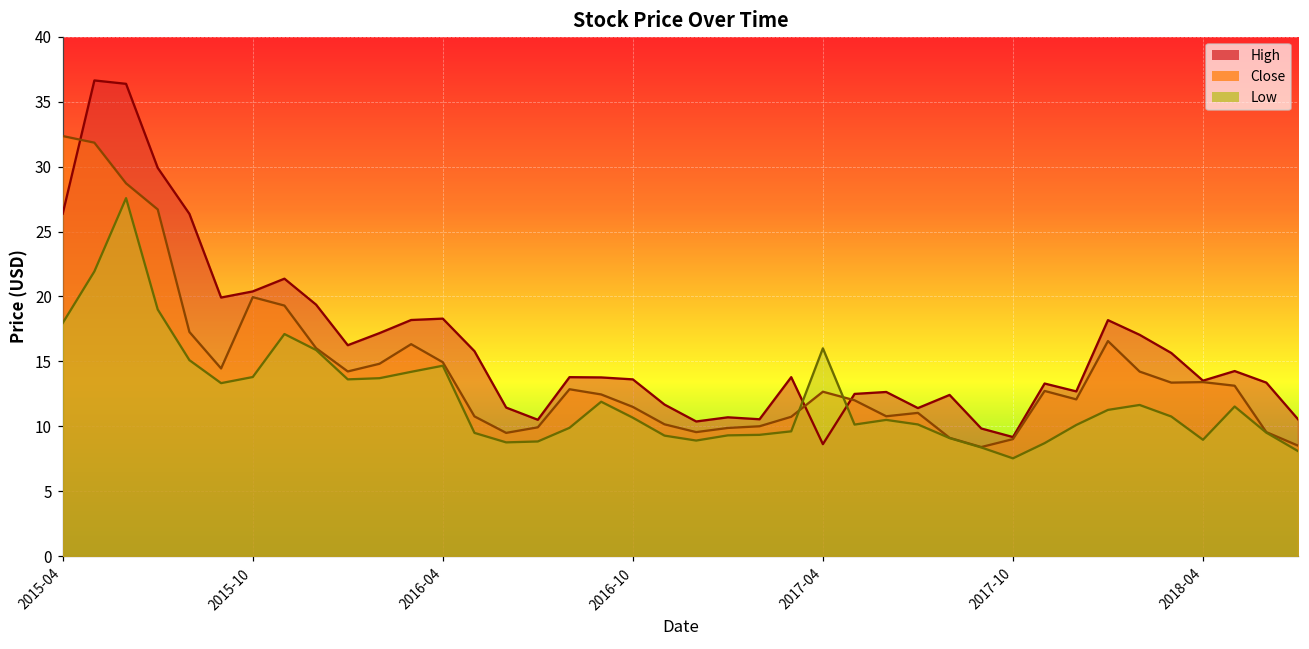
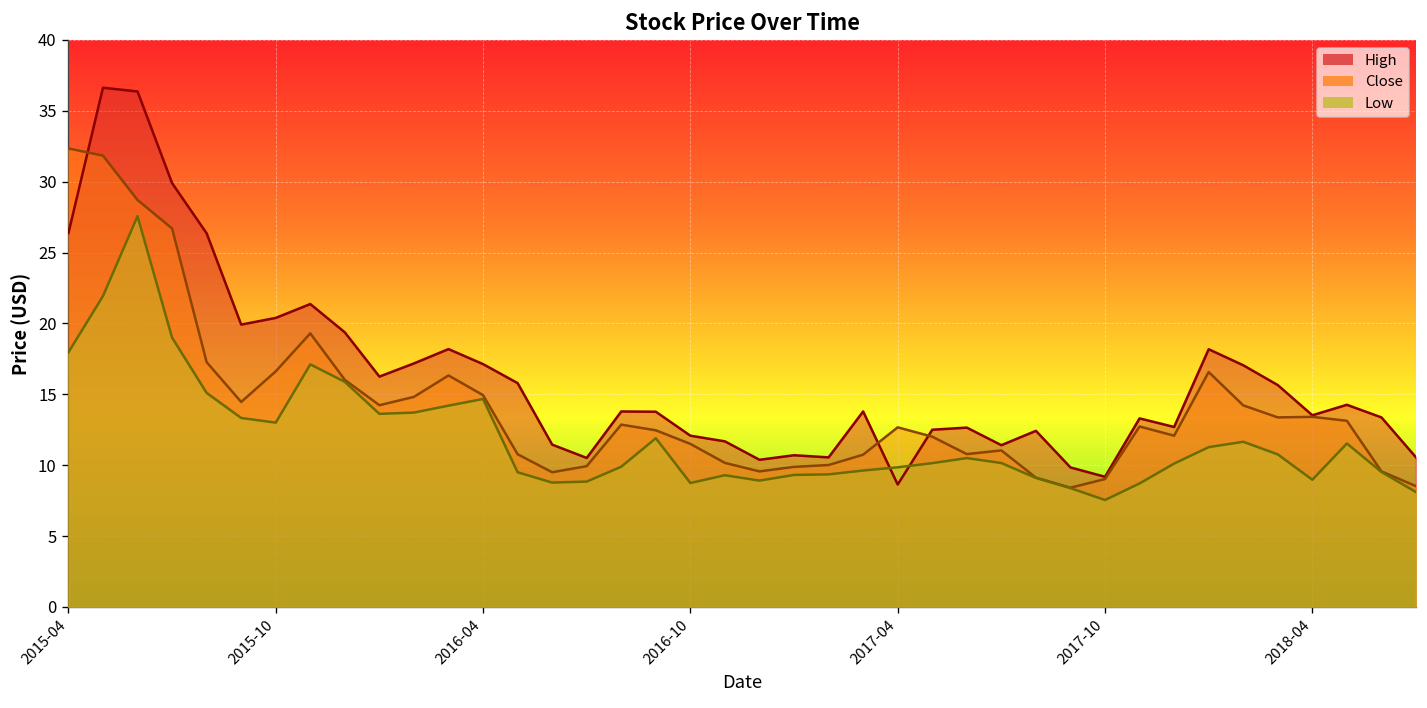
Close, 2015-10: 20.0 -> 16.6
Low, 2015-10: 13.8 -> 13.0
High, 2016-04: 18.3 -> 17.1
High, 2016-10: 13.6 -> 12.1
Low, 2016-10: 10.7 -> 8.7
Low, 2017-04: 16.0 -> 9.9
